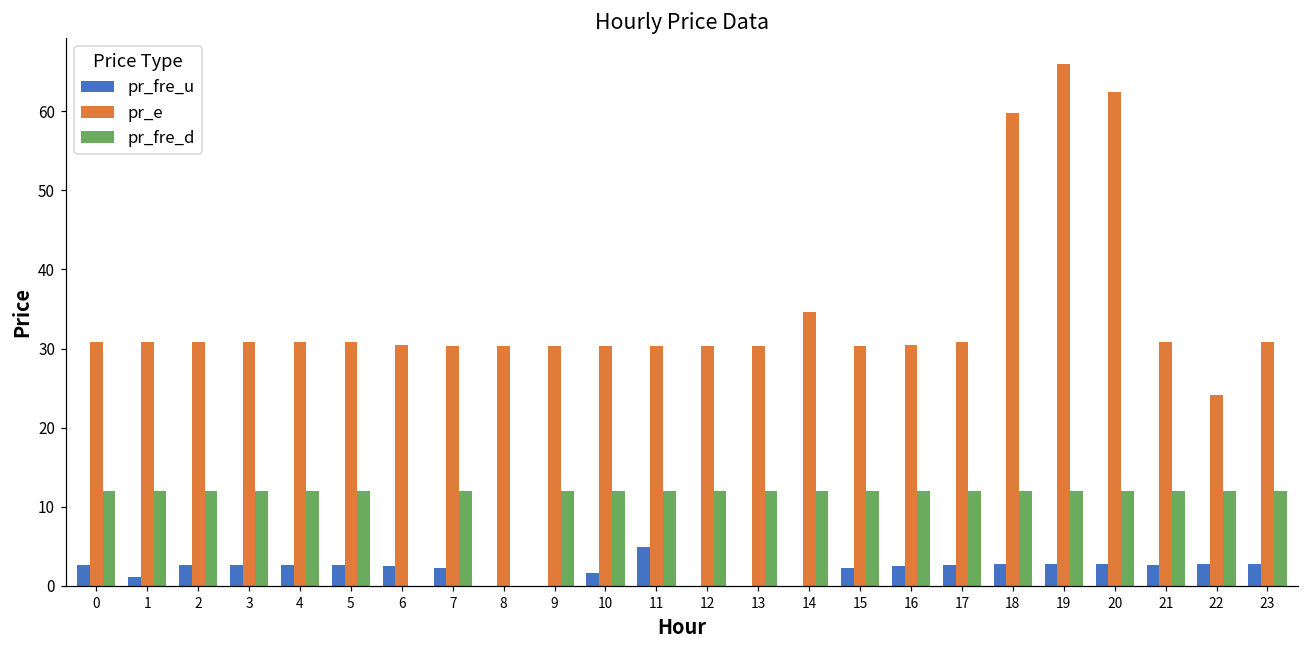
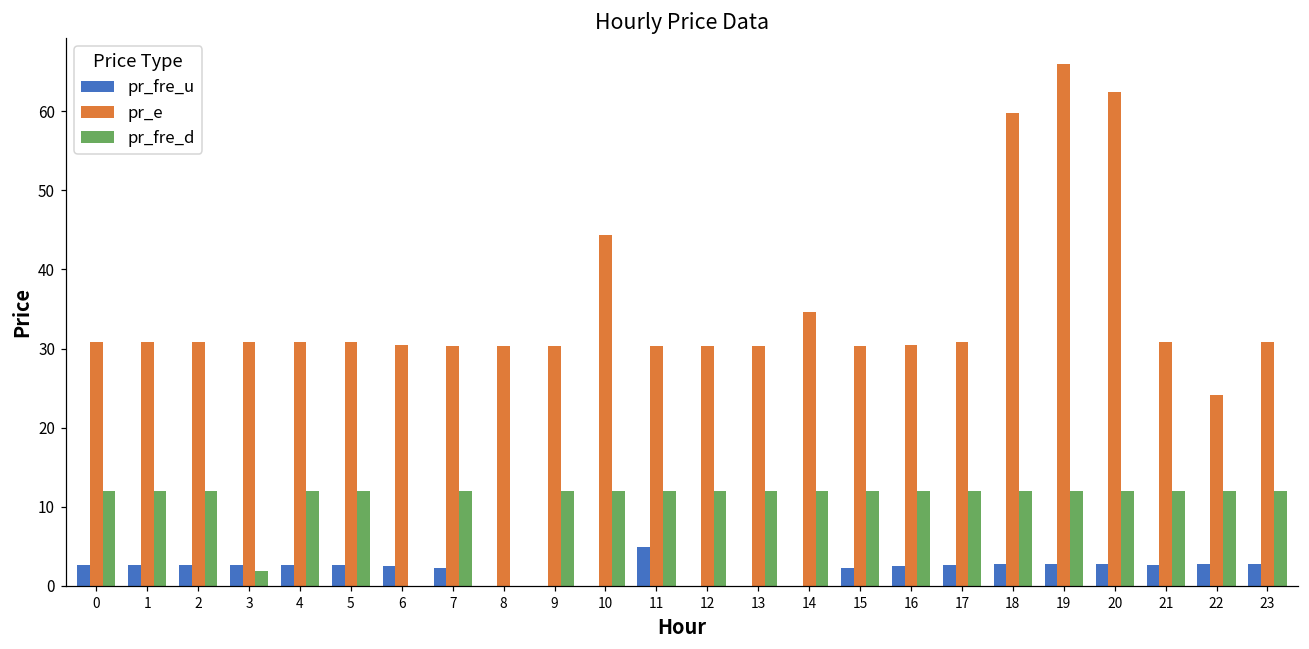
pr_fre_u, 1: 1 -> 3
pr_fre_d, 3: 12 -> 2
pr_fre_u, 10: 2 -> 0
pr_e, 10: 30 -> 44
